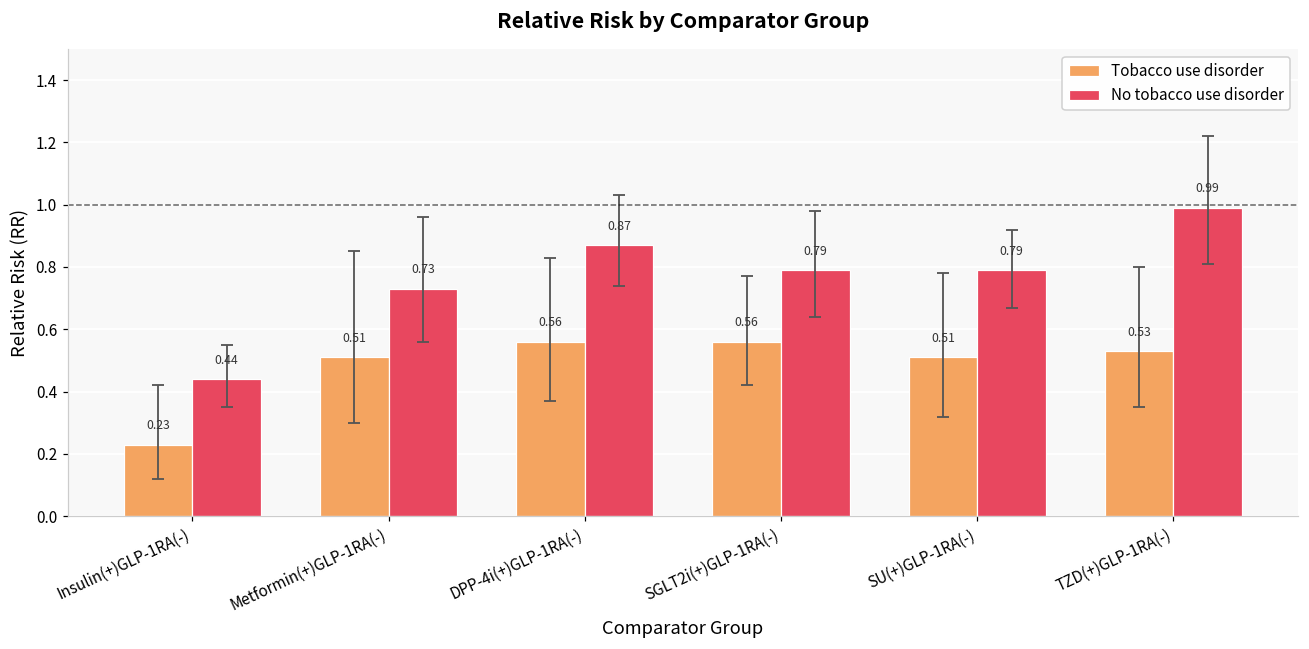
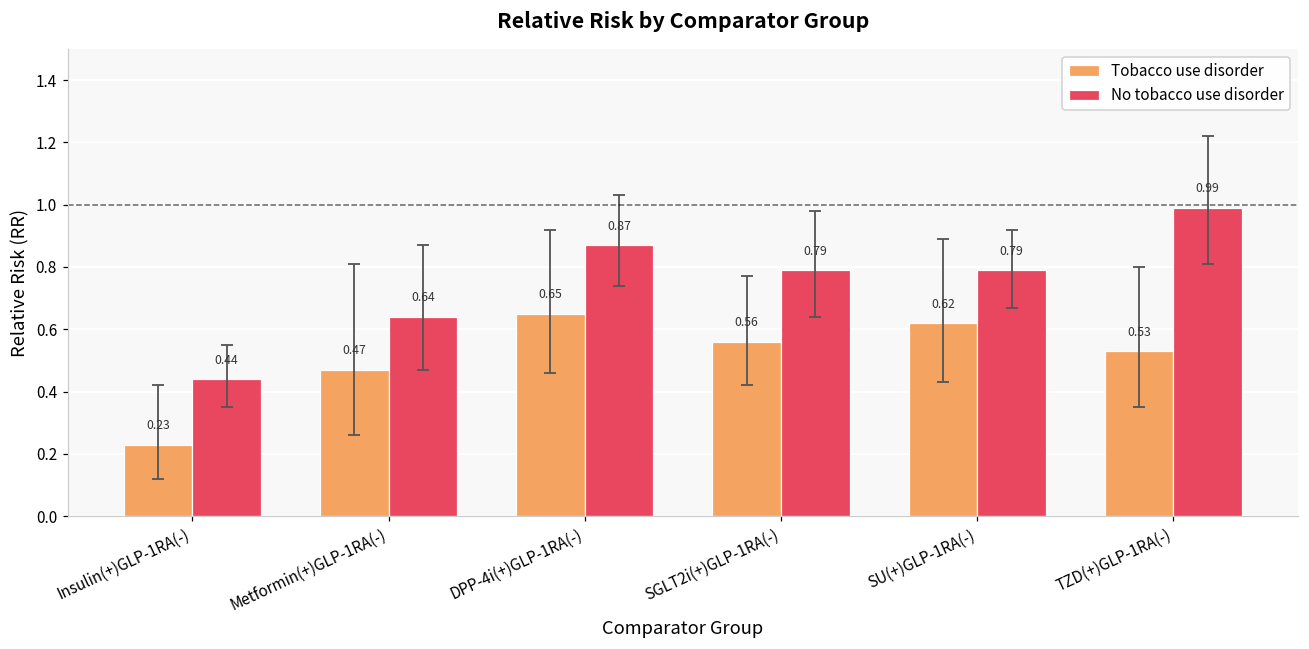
Tobacco use disorder, Metformin(+)GLP-1RA(-): 0.51 -> 0.47
No tobacco use disorder, Metformin(+)GLP-1RA(-): 0.73 -> 0.64
Tobacco use disorder, DPP-4i(+)GLP-1RA(-): 0.56 -> 0.65
Tobacco use disorder, SU(+)GLP-1RA(-): 0.51 -> 0.62
